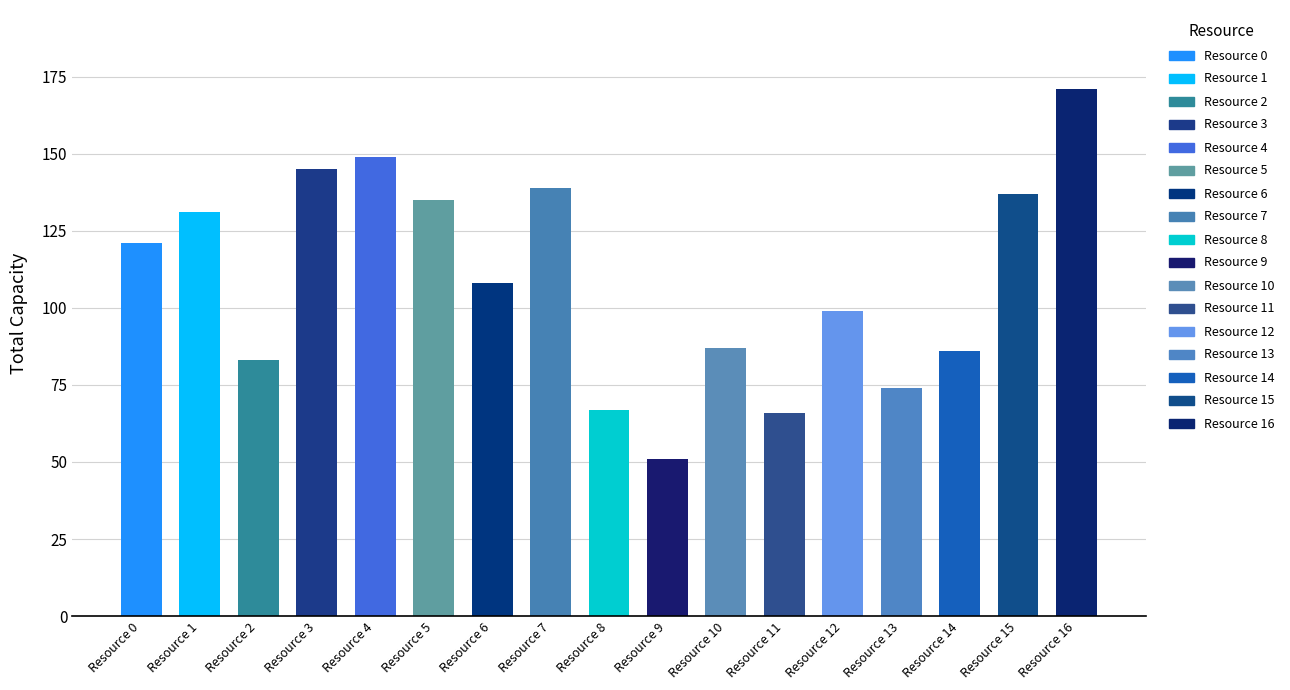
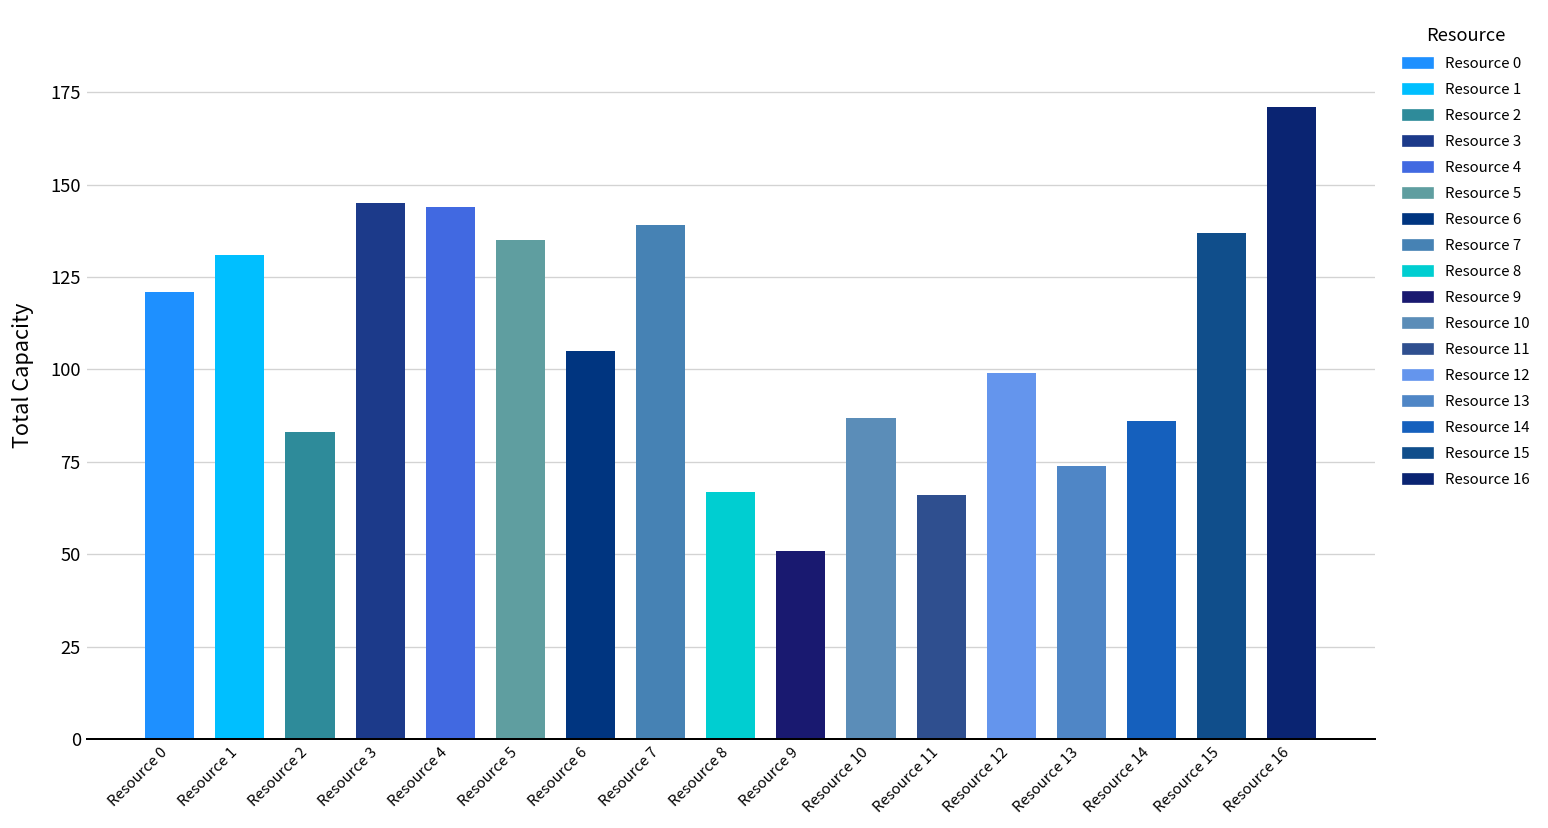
Resource 4: 149 -> 144
Resource 6: 108 -> 105
